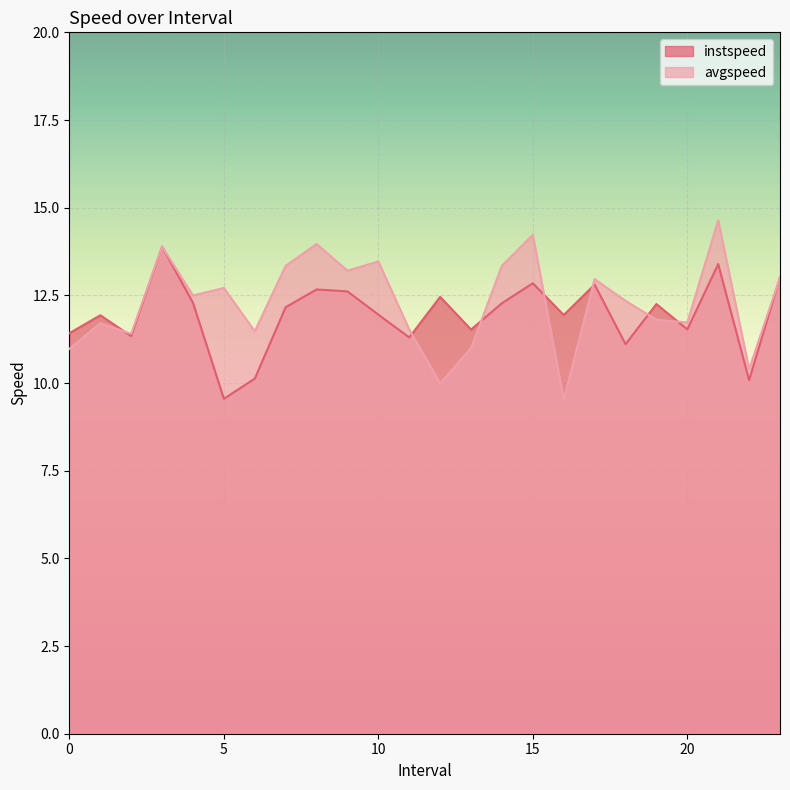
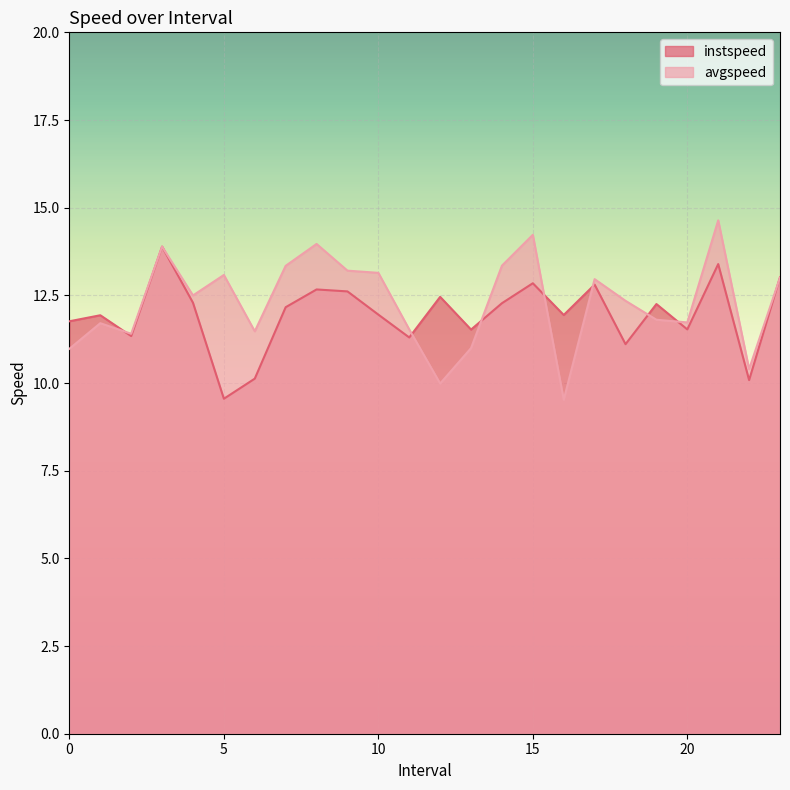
instspeed, 0: 11.4 -> 11.8
avgspeed, 5: 12.7 -> 13.1
avgspeed, 10: 13.5 -> 13.1
